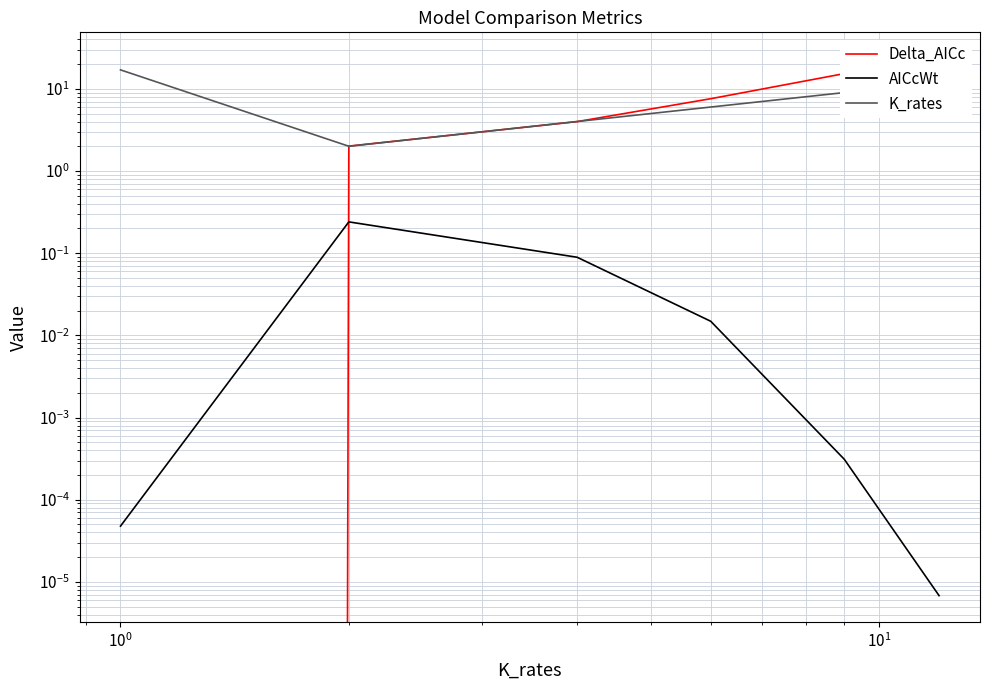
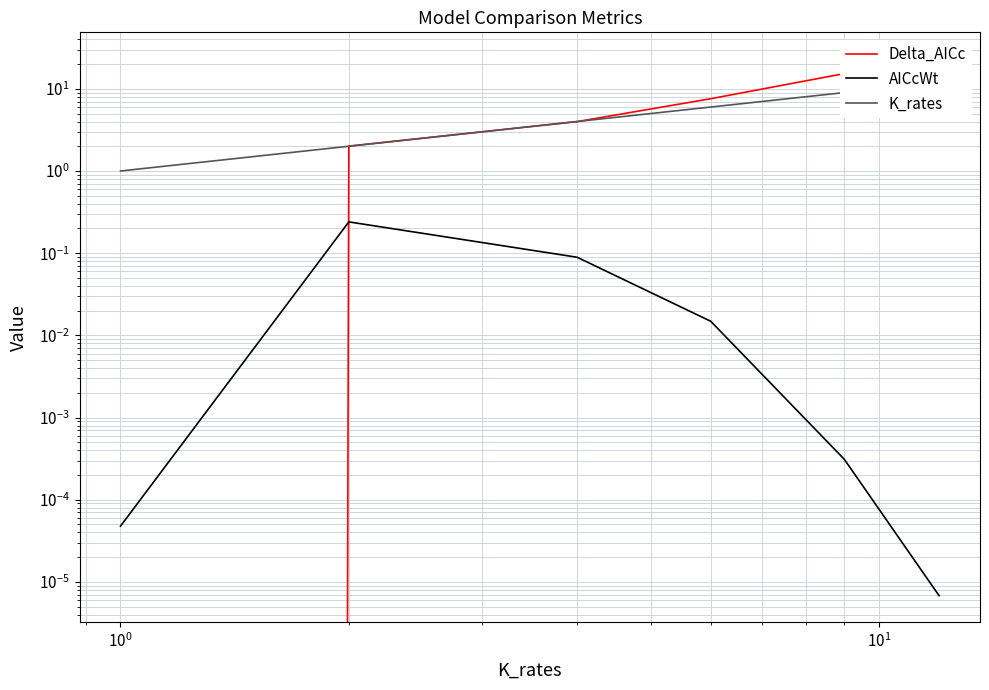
K_rates, 10^0: 17 -> 1
